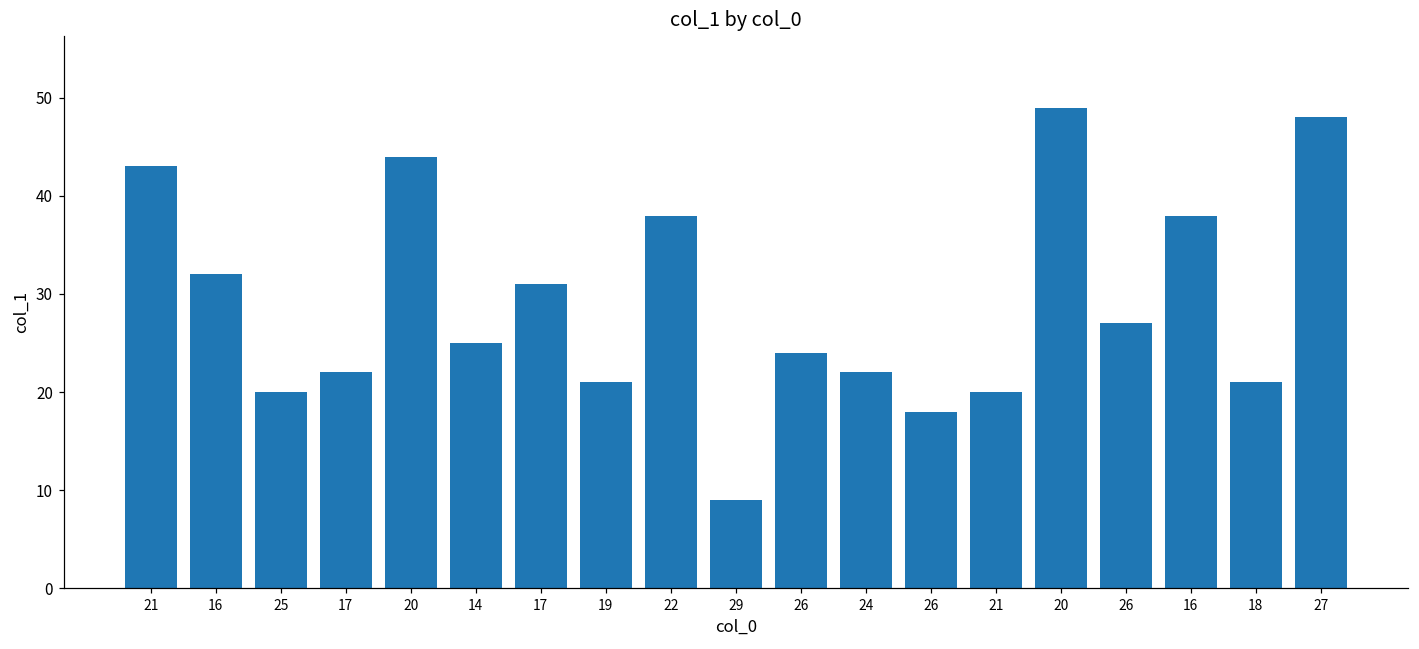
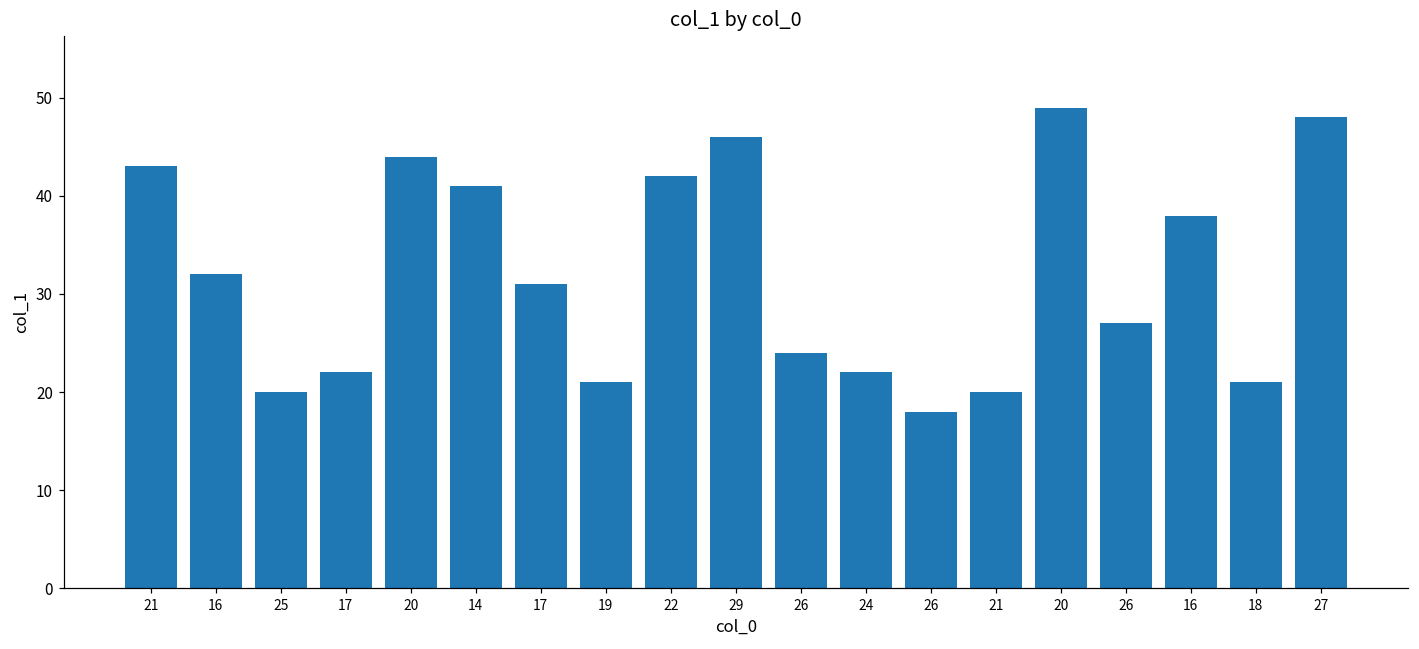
14: 25 -> 41
22: 38 -> 42
29: 9 -> 46
